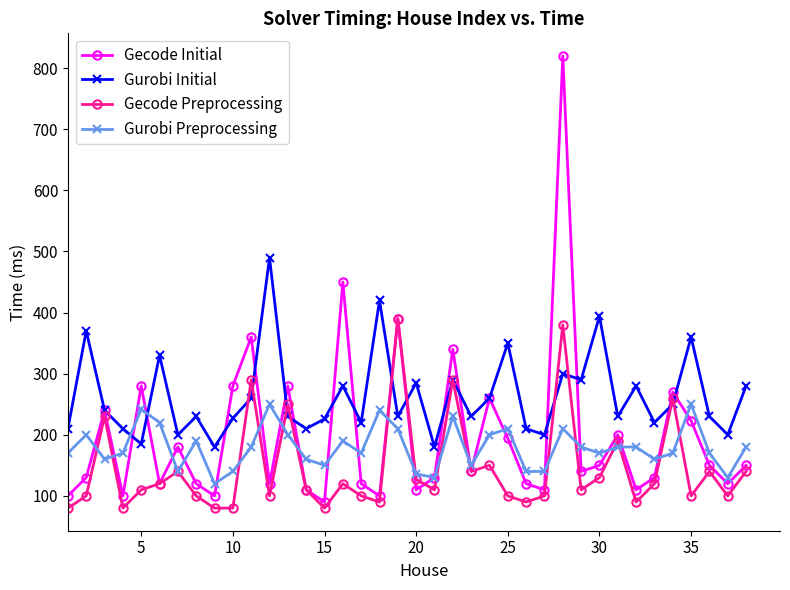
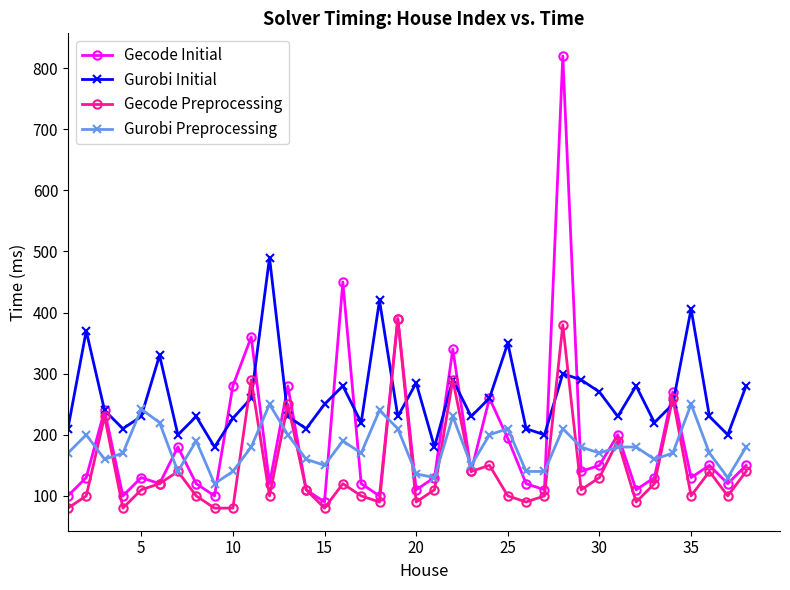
Gecode Initial, 5: 280 -> 130
Gurobi Initial, 5: 190 -> 230
Gurobi Initial, 15: 230 -> 250
Gecode Preprocessing, 20: 130 -> 90
Gurobi Initial, 30: 390 -> 270
Gecode Initial, 35: 220 -> 130
Gurobi Initial, 35: 360 -> 410
